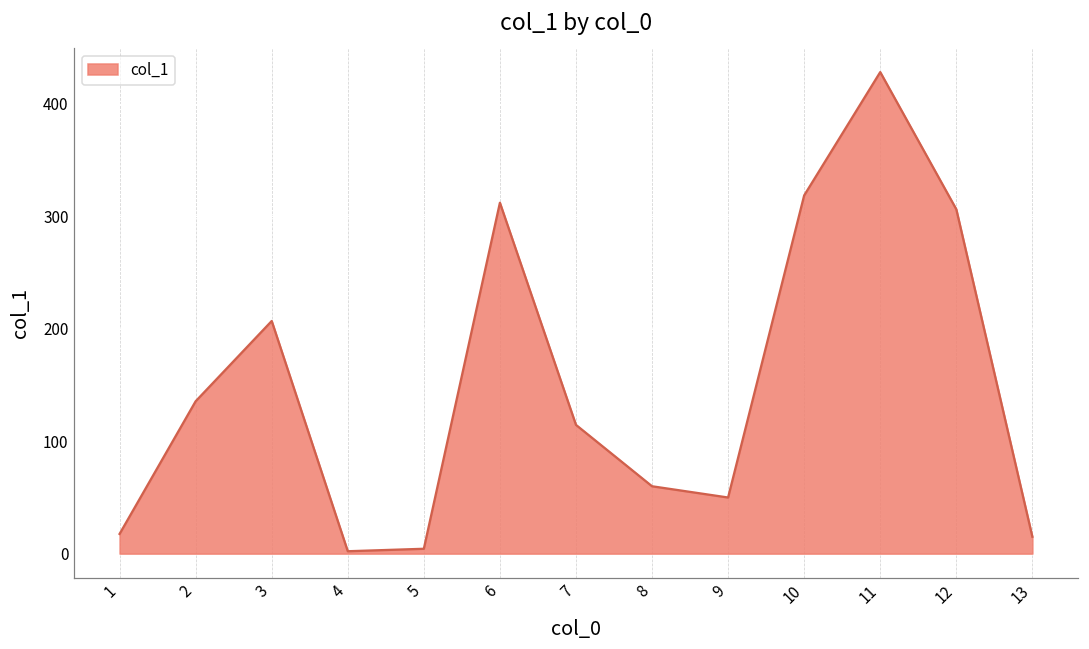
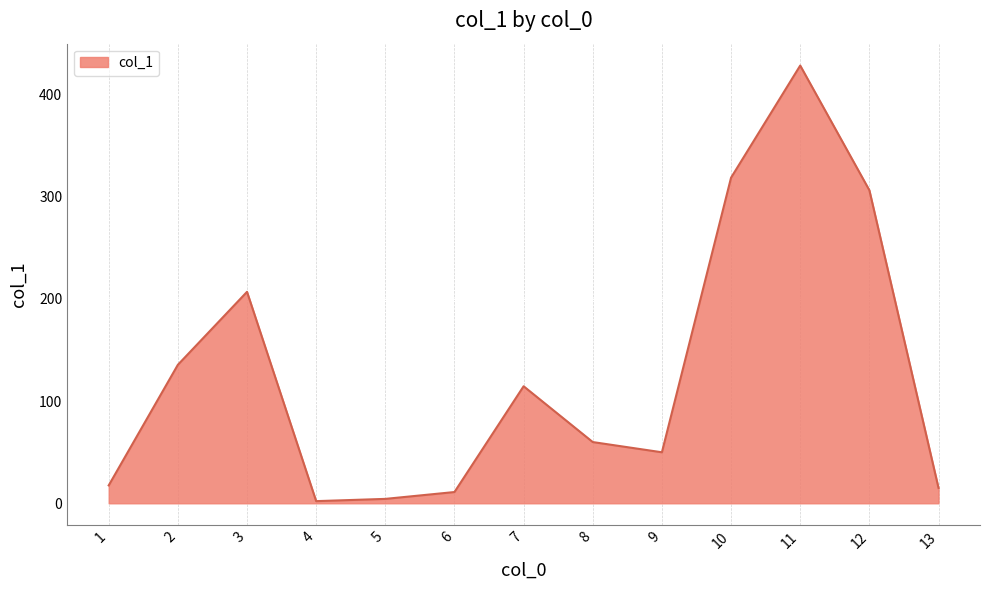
6: 312 -> 11
